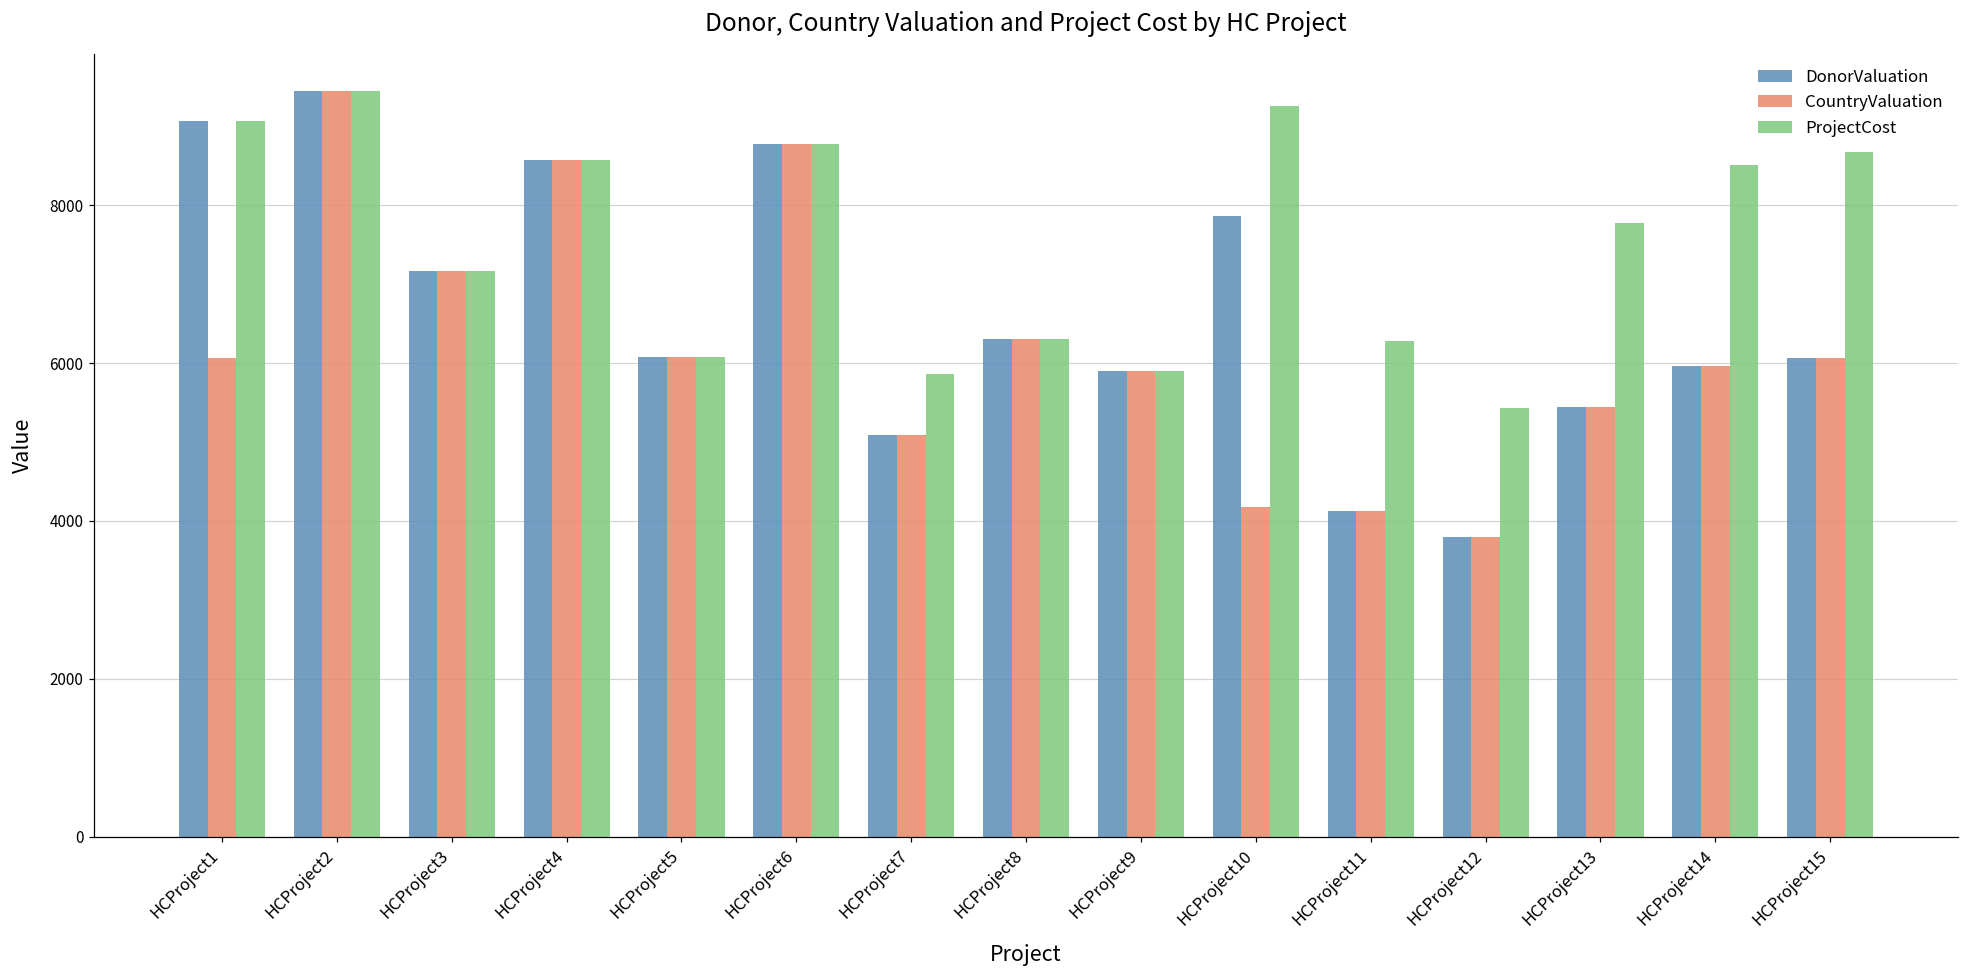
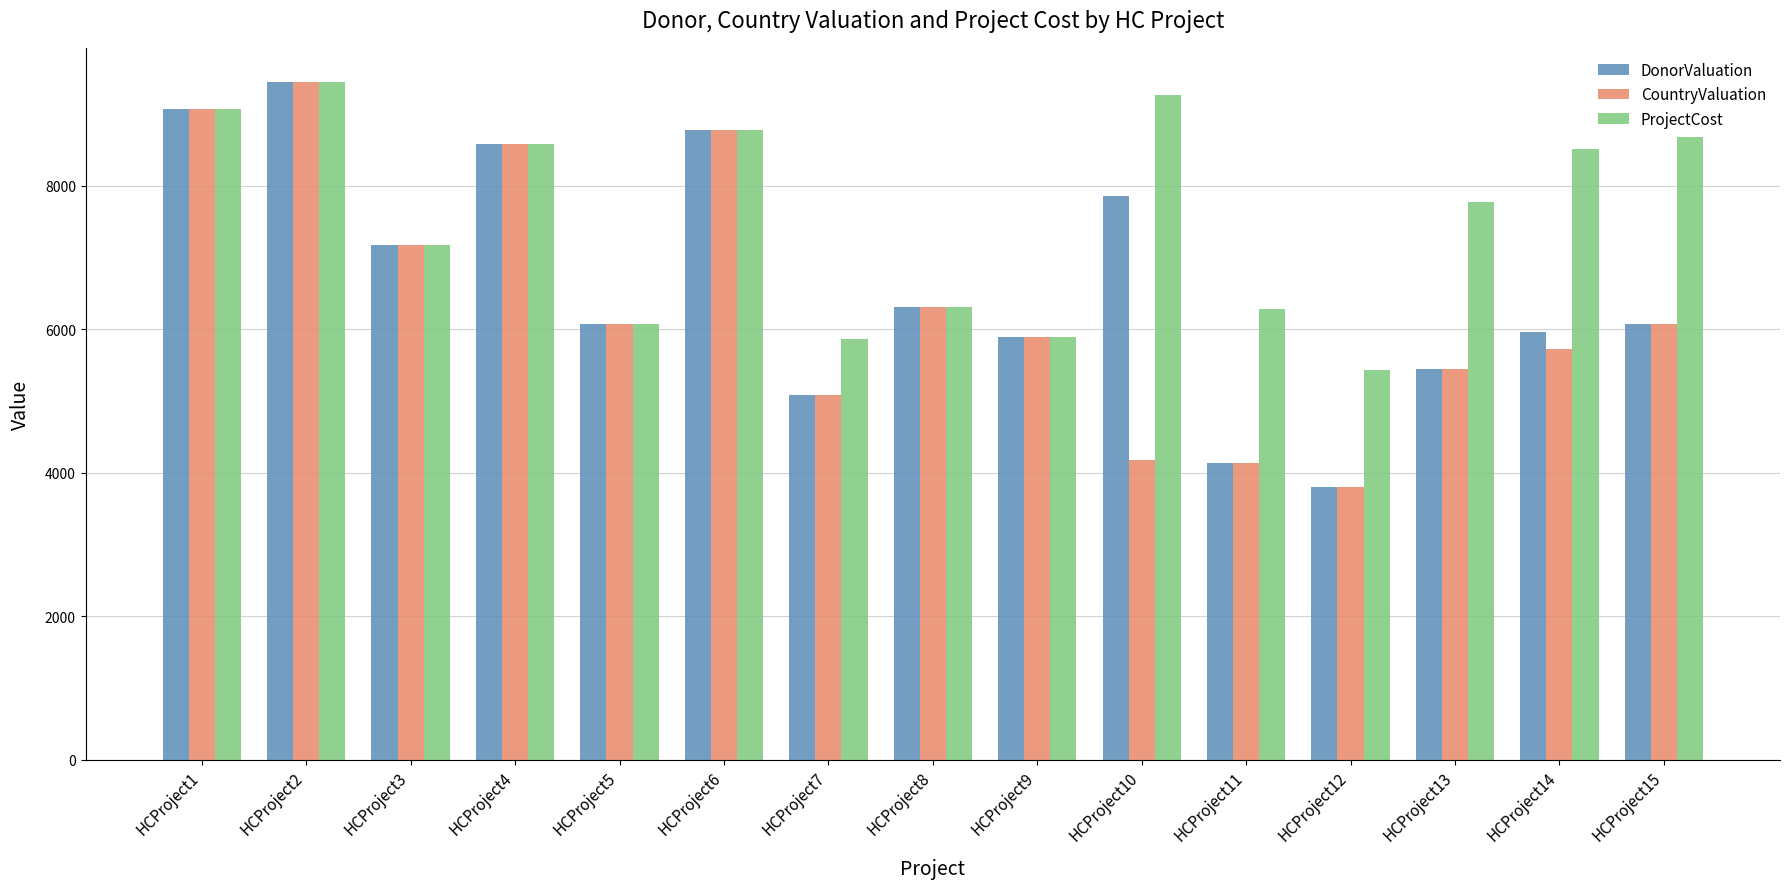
CountryValuation, HCProject1: 6100 -> 9100
CountryValuation, HCProject14: 6000 -> 5700
